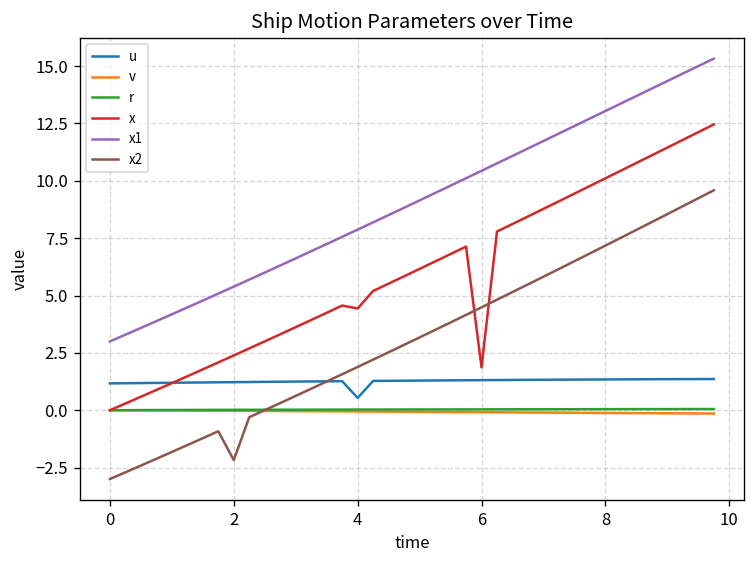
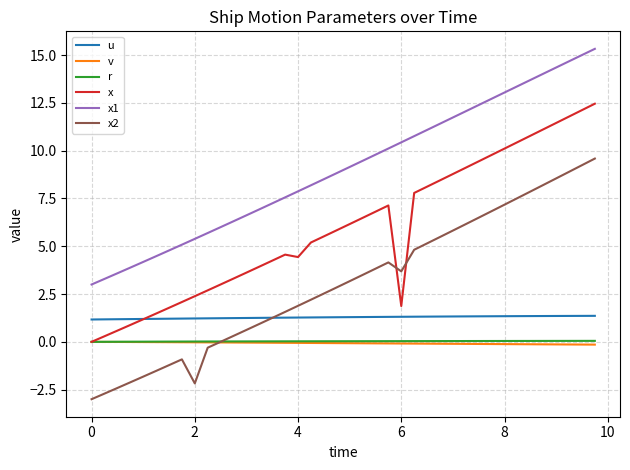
u, 4: 0.5 -> 1.3
x2, 6: 4.5 -> 3.7
